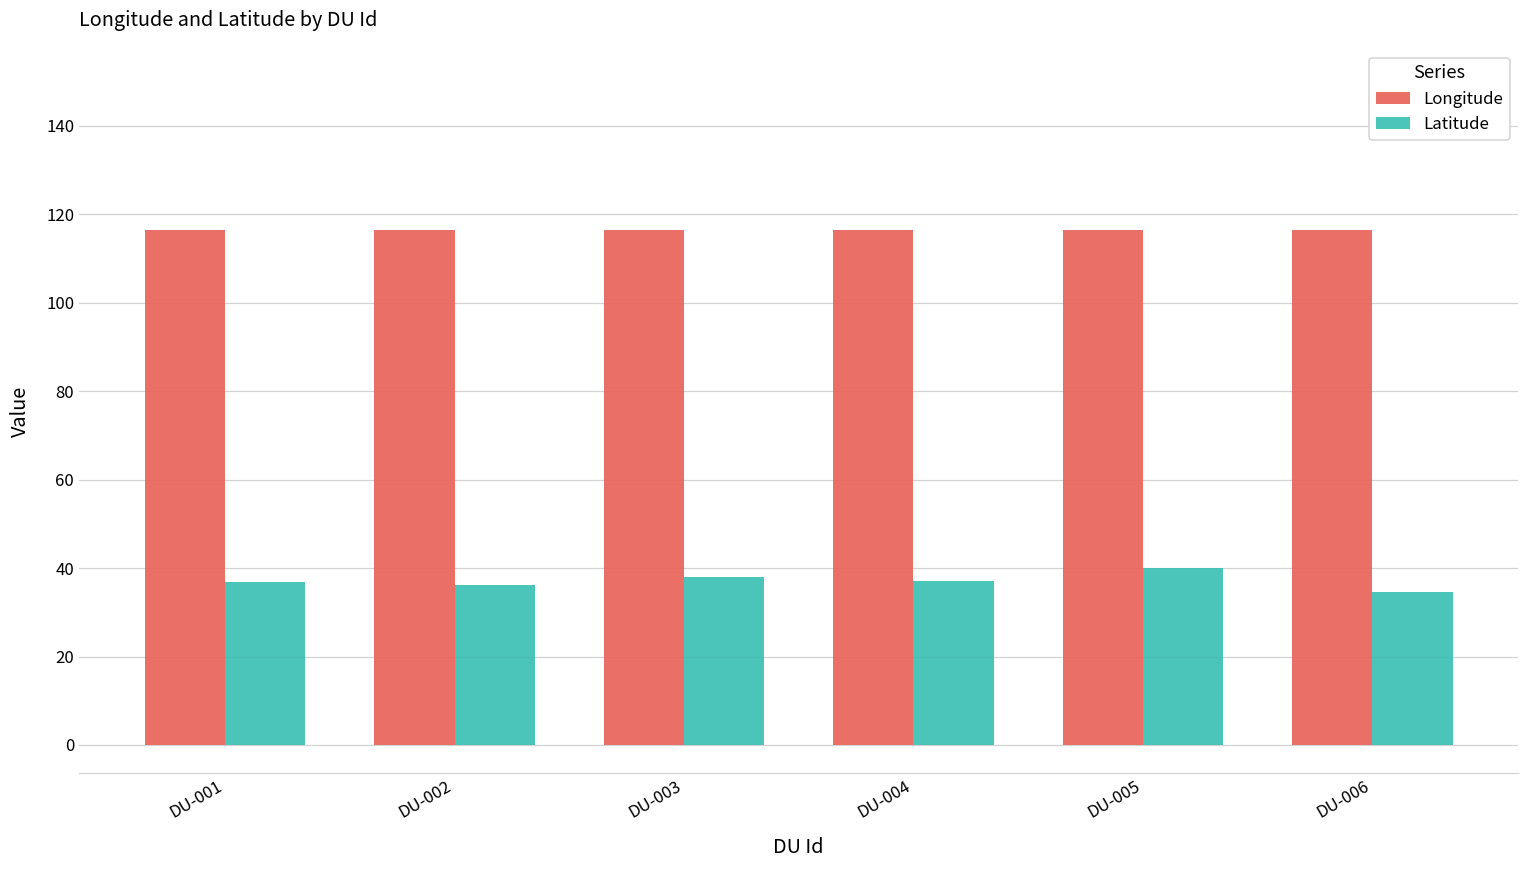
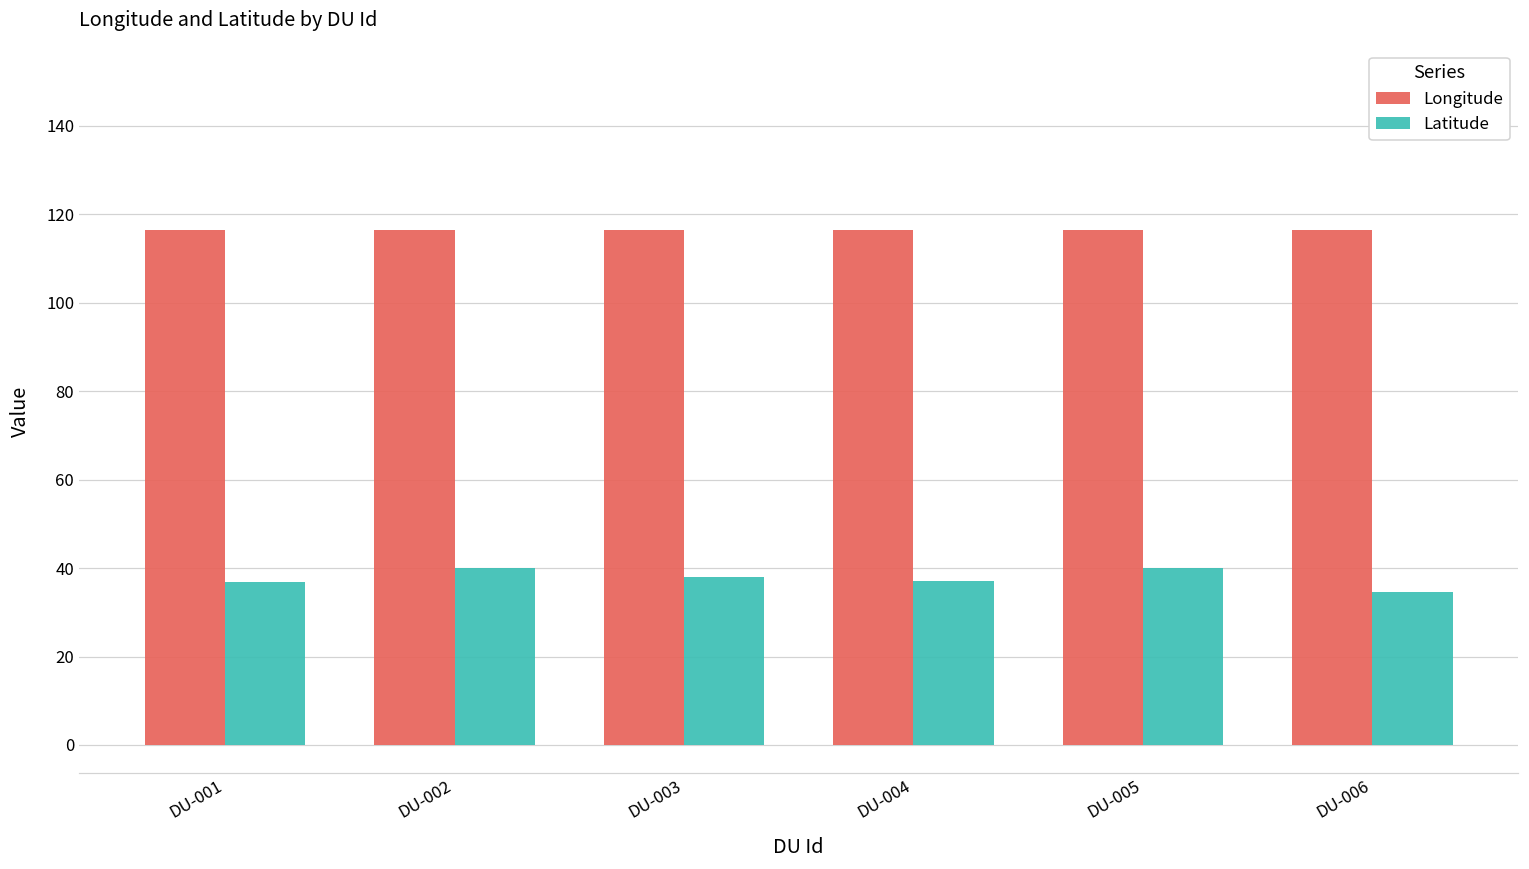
Latitude, DU-002: 36 -> 40
